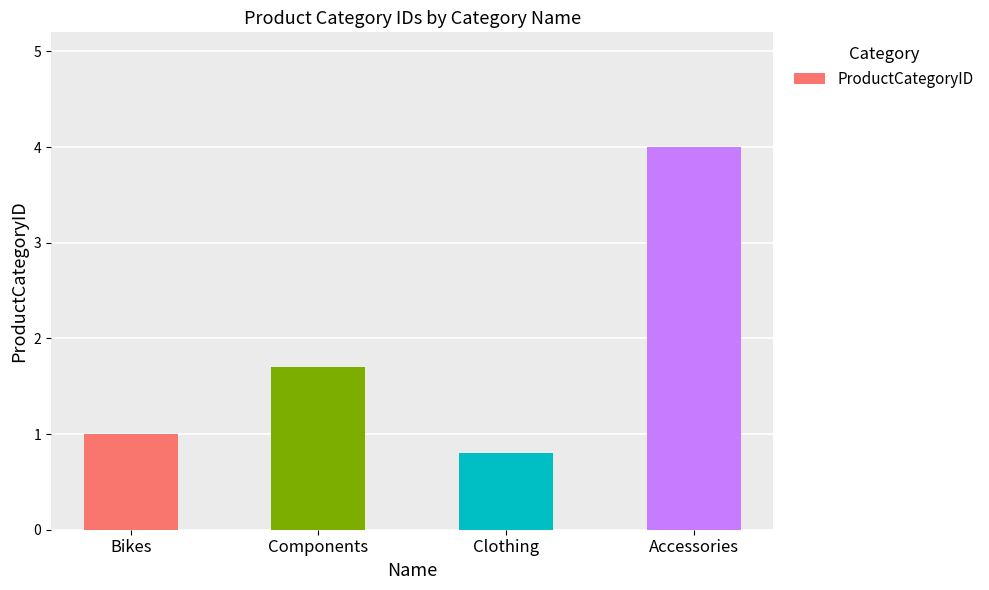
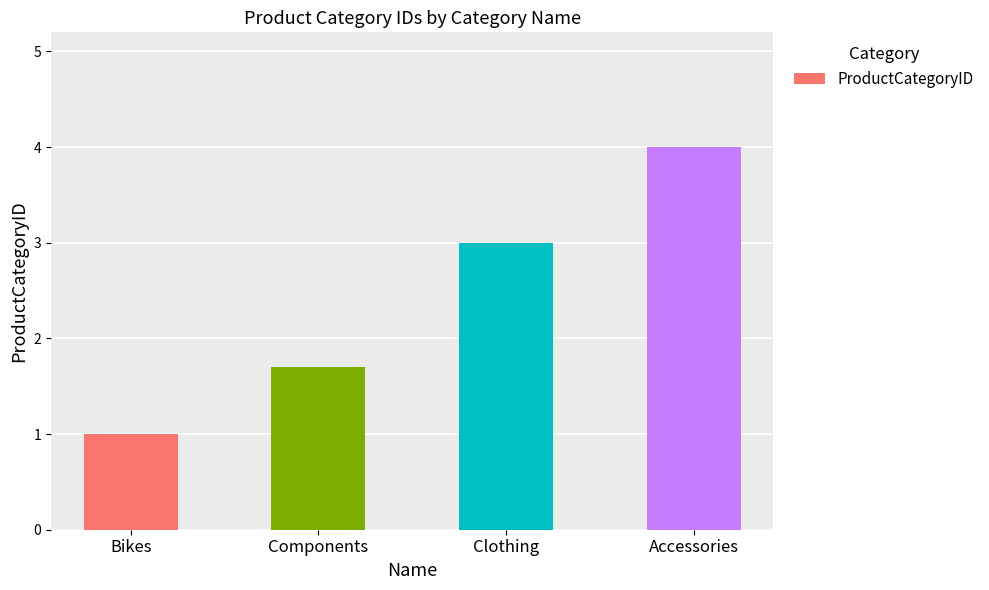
Clothing: 0.8 -> 3.0
